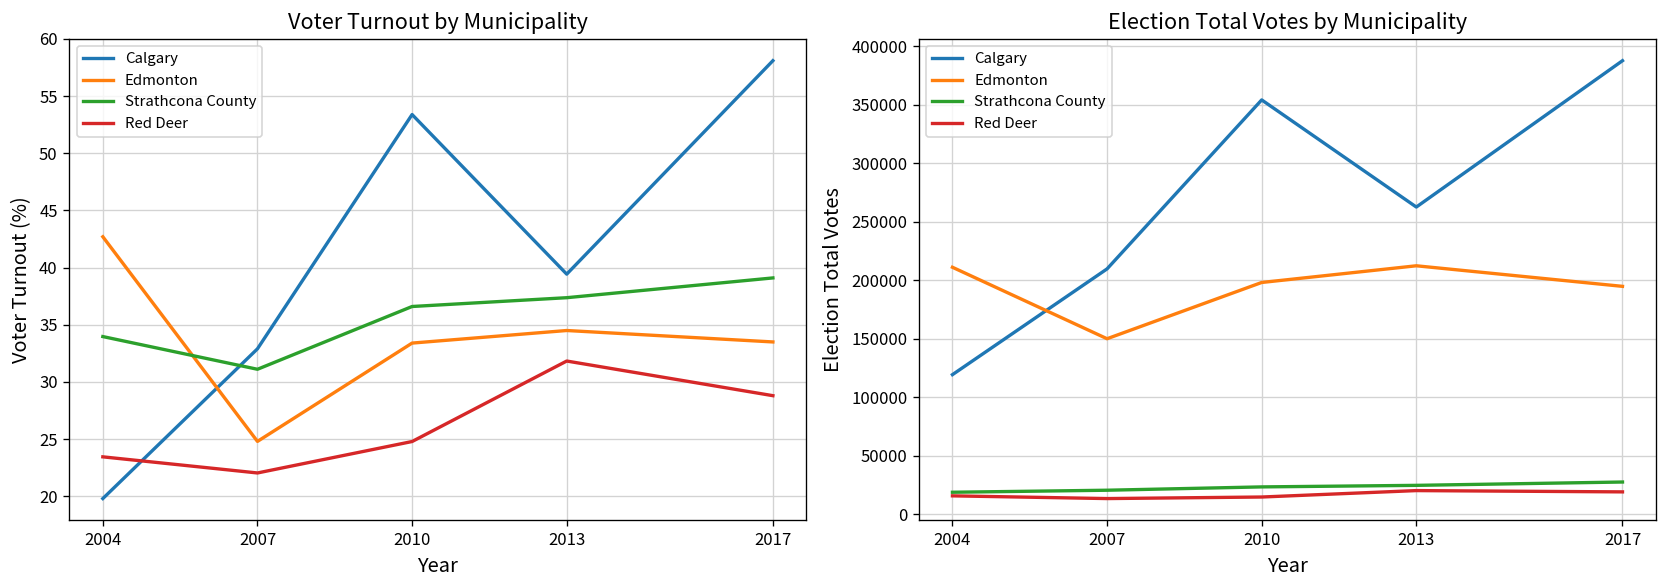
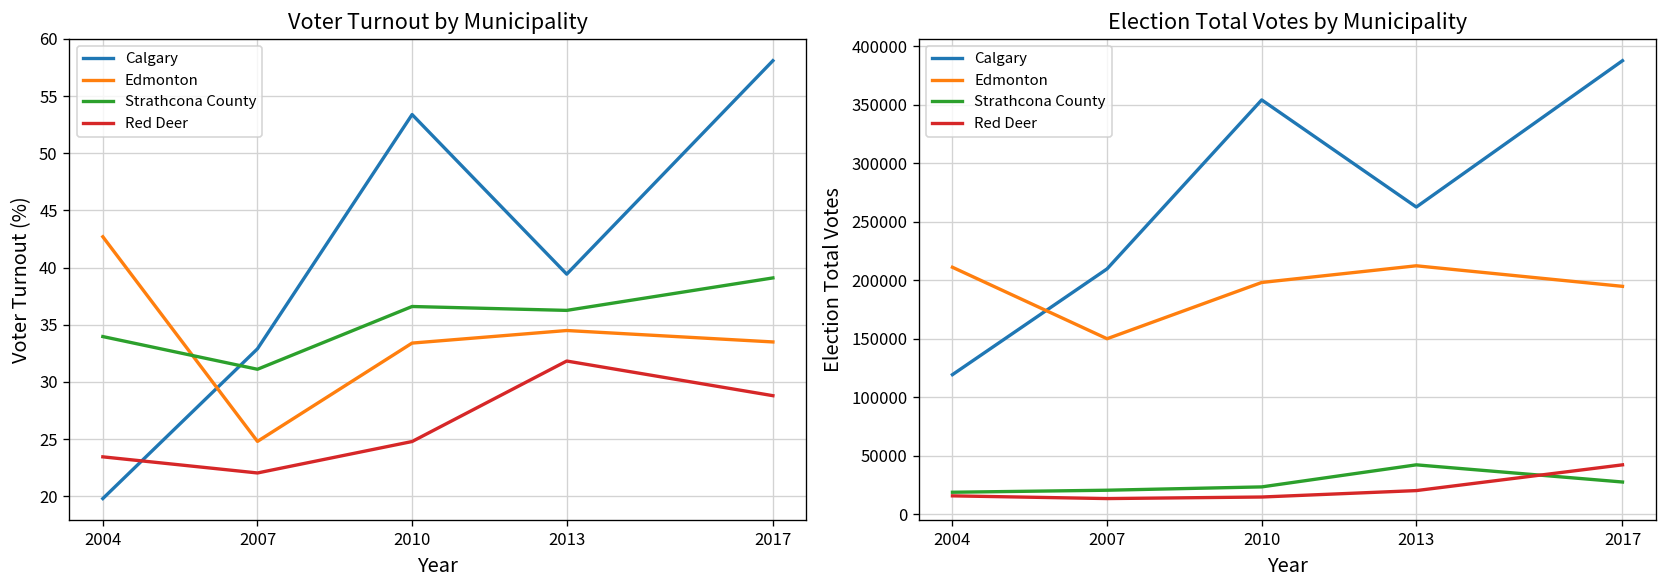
Voter Turnout by Municipality, Strathcona County, 2013: 37 -> 36
Election Total Votes by Municipality, Strathcona County, 2013: 20000 -> 40000
Election Total Votes by Municipality, Red Deer, 2017: 20000 -> 40000
